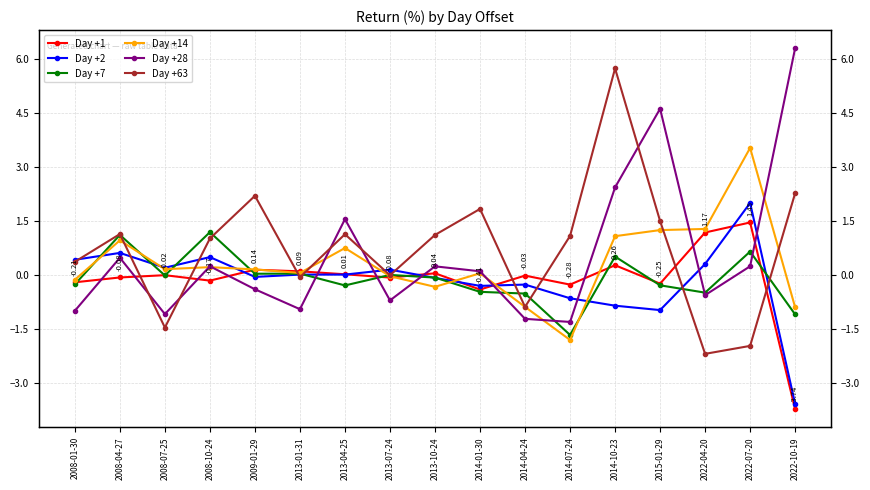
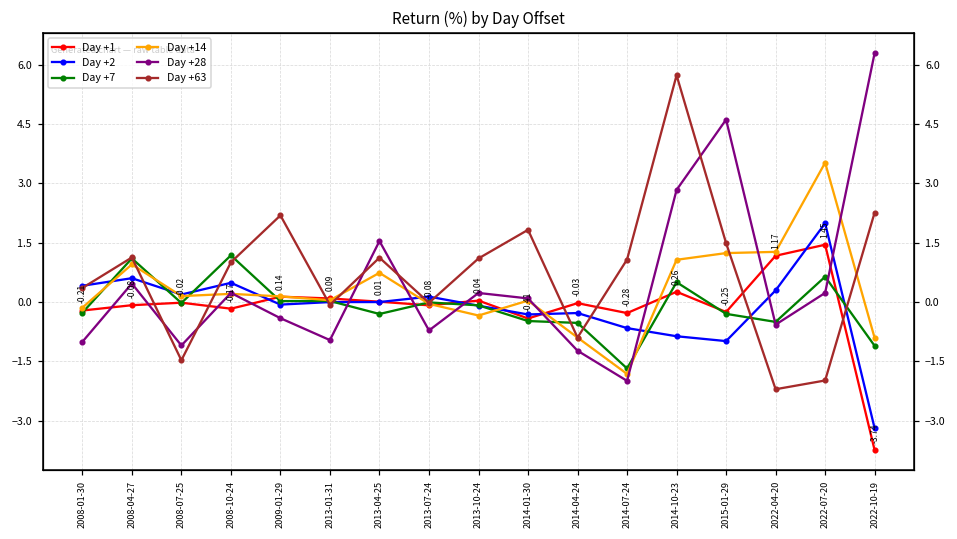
Day +28, 2014-07-24: -1.3 -> -2.0
Day +28, 2014-10-23: 2.4 -> 2.8
Day +2, 2022-10-19: -3.6 -> -3.2
